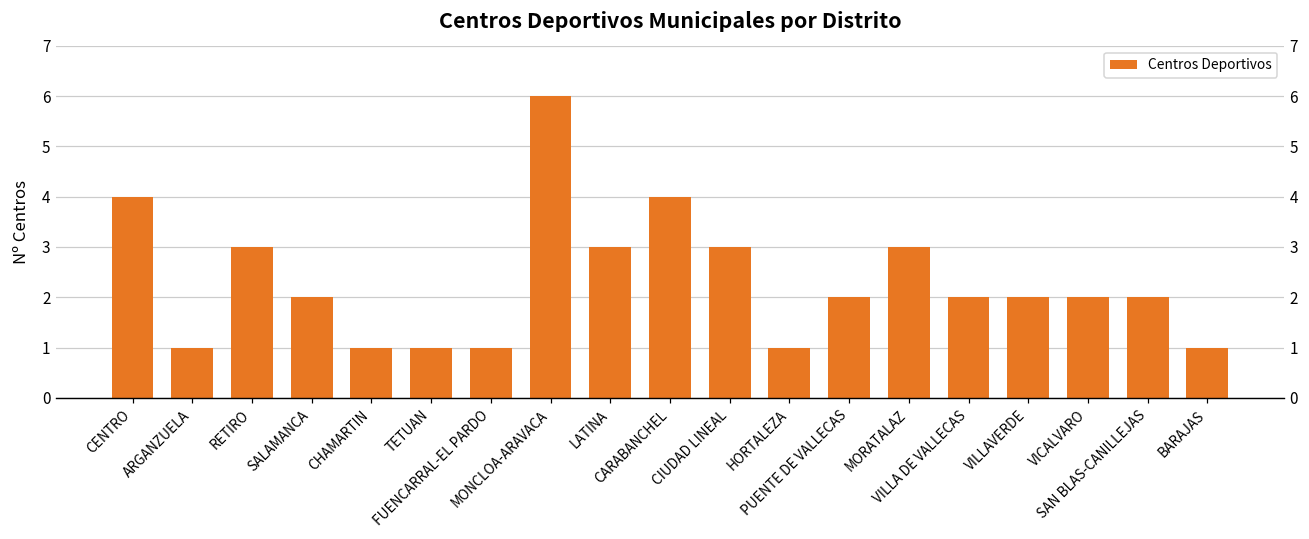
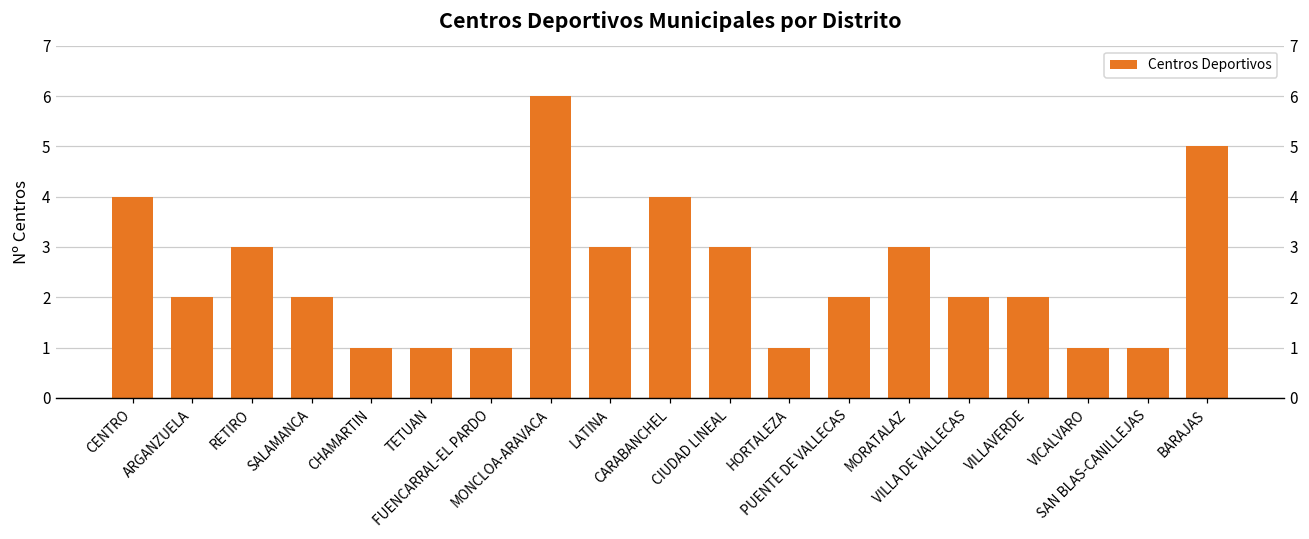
ARGANZUELA: 1 -> 2
VICALVARO: 2 -> 1
SAN BLAS-CANILLEJAS: 2 -> 1
BARAJAS: 1 -> 5
